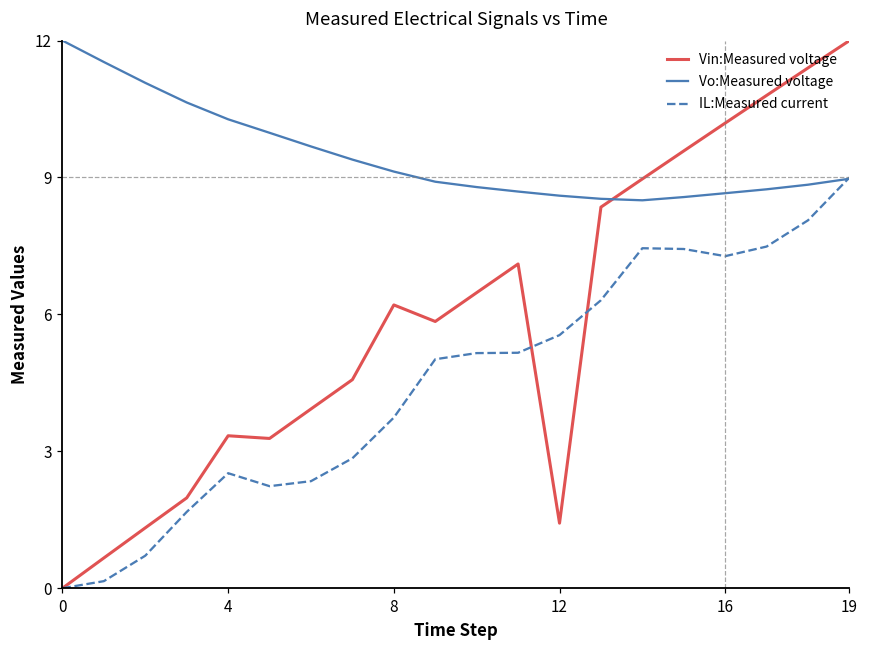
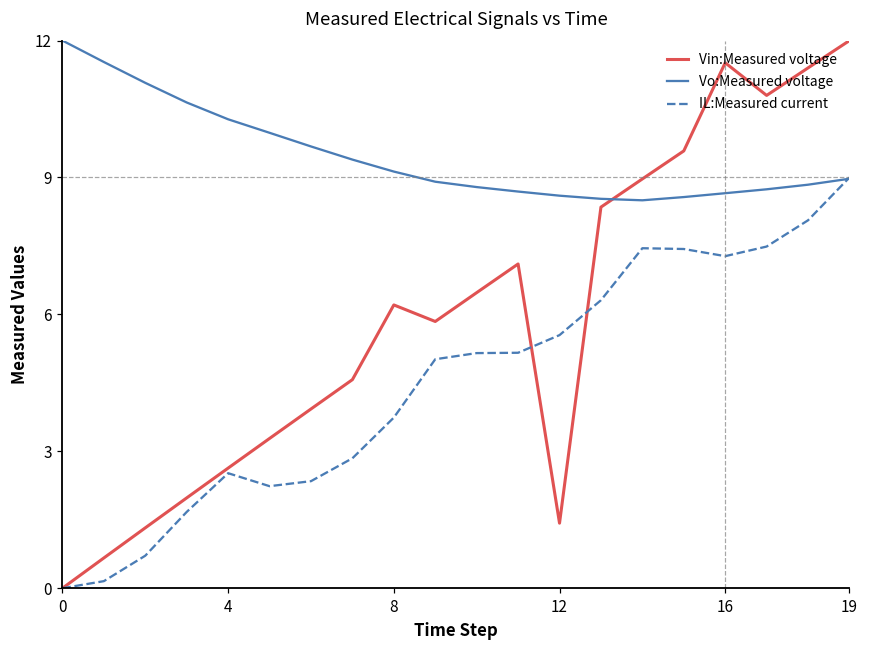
Vin:Measured voltage, 4: 3.3 -> 2.6
Vin:Measured voltage, 16: 10.2 -> 11.5
